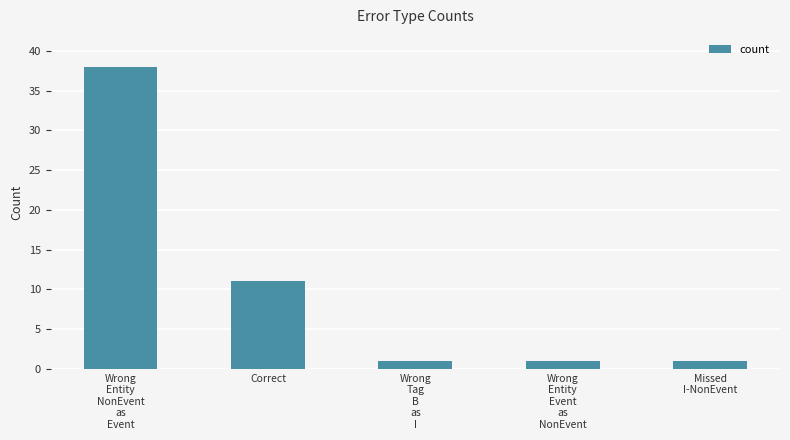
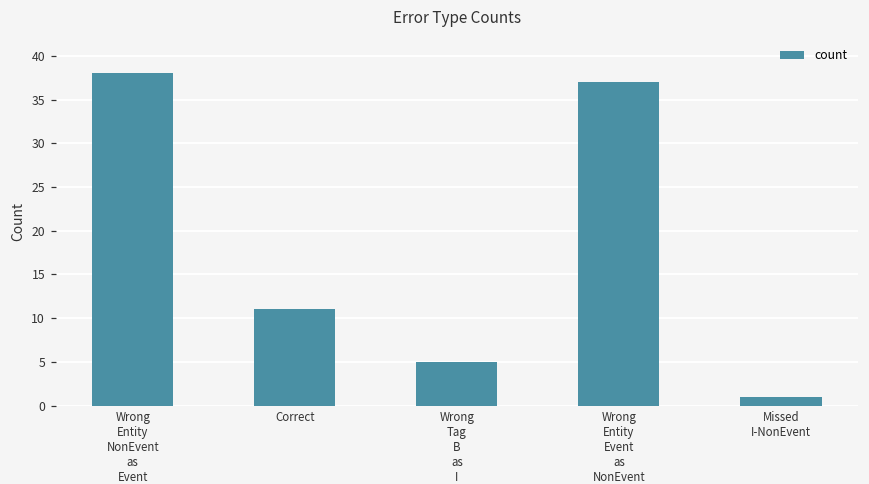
Wrong Tag B as I: 1 -> 5
Wrong Entity Event as NonEvent: 1 -> 37
